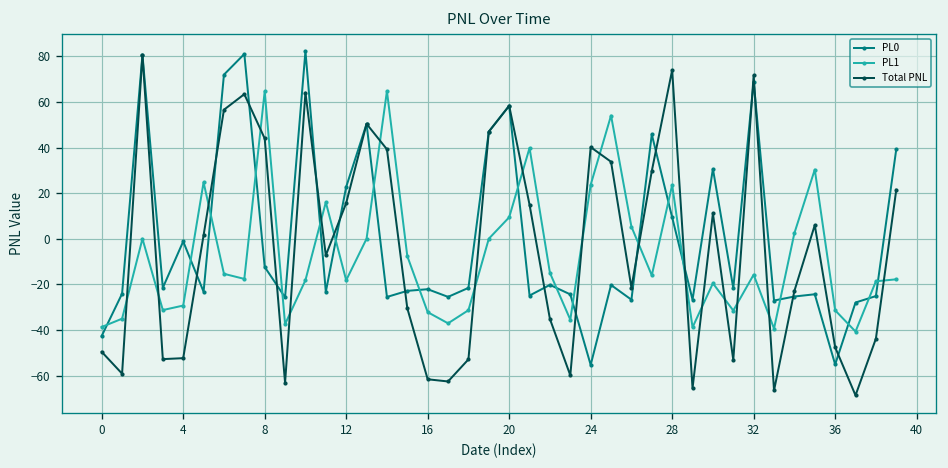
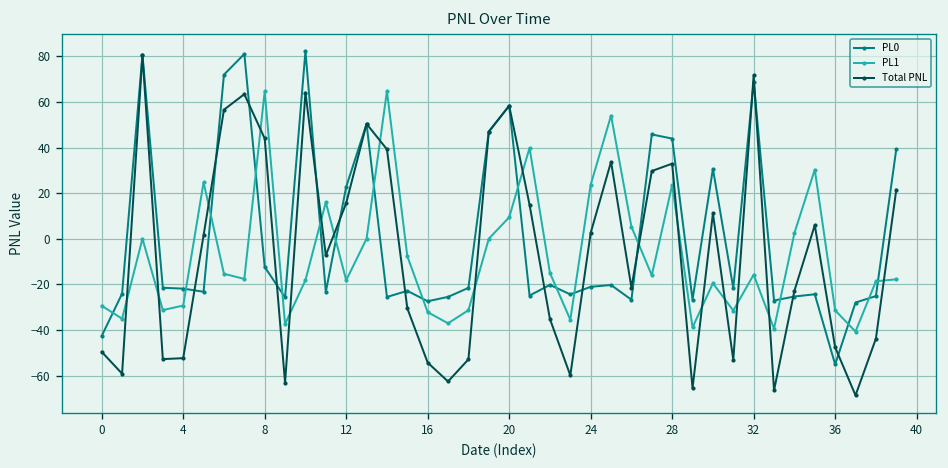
PL1, 0: -39 -> -29
PL0, 4: -1 -> -22
PL0, 16: -22 -> -27
Total PNL, 16: -62 -> -54
PL0, 24: -55 -> -21
Total PNL, 24: 40 -> 3
PL0, 28: 9 -> 44
Total PNL, 28: 74 -> 33
